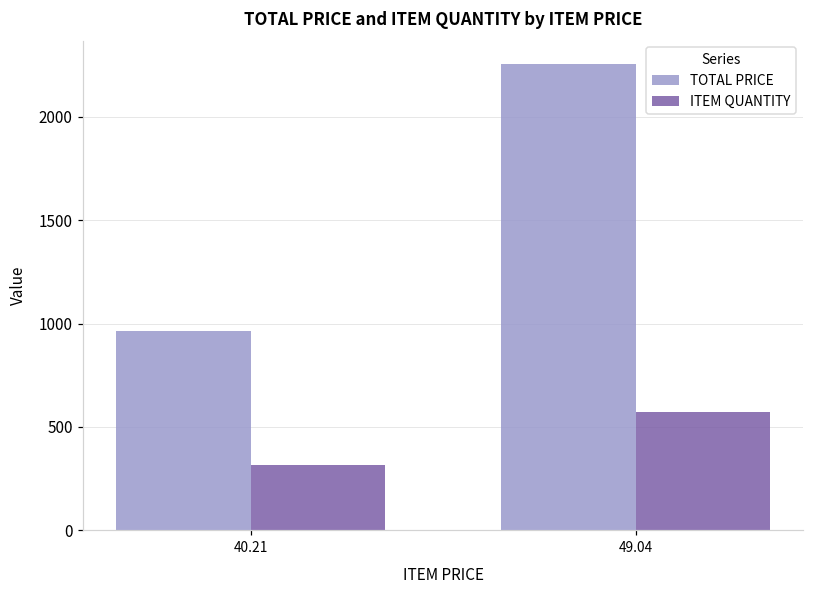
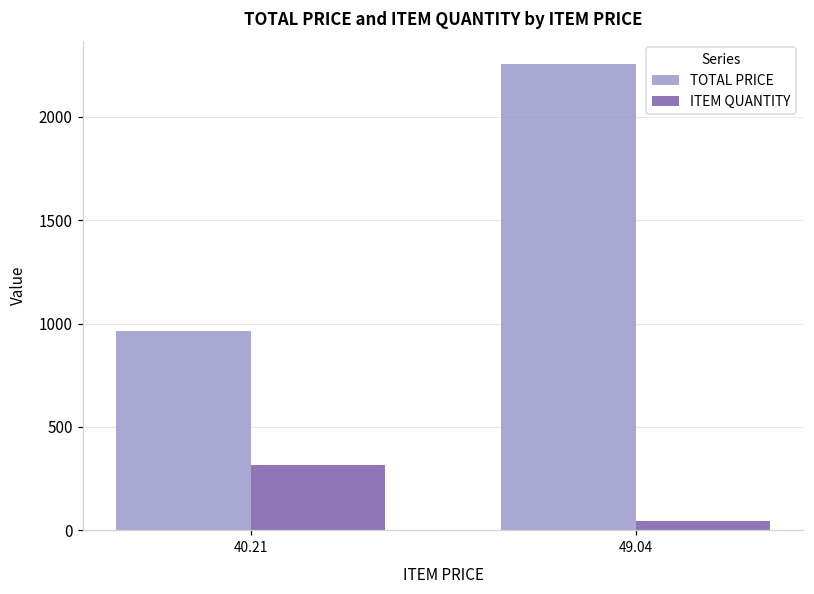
ITEM QUANTITY, 49.04: 570 -> 50
